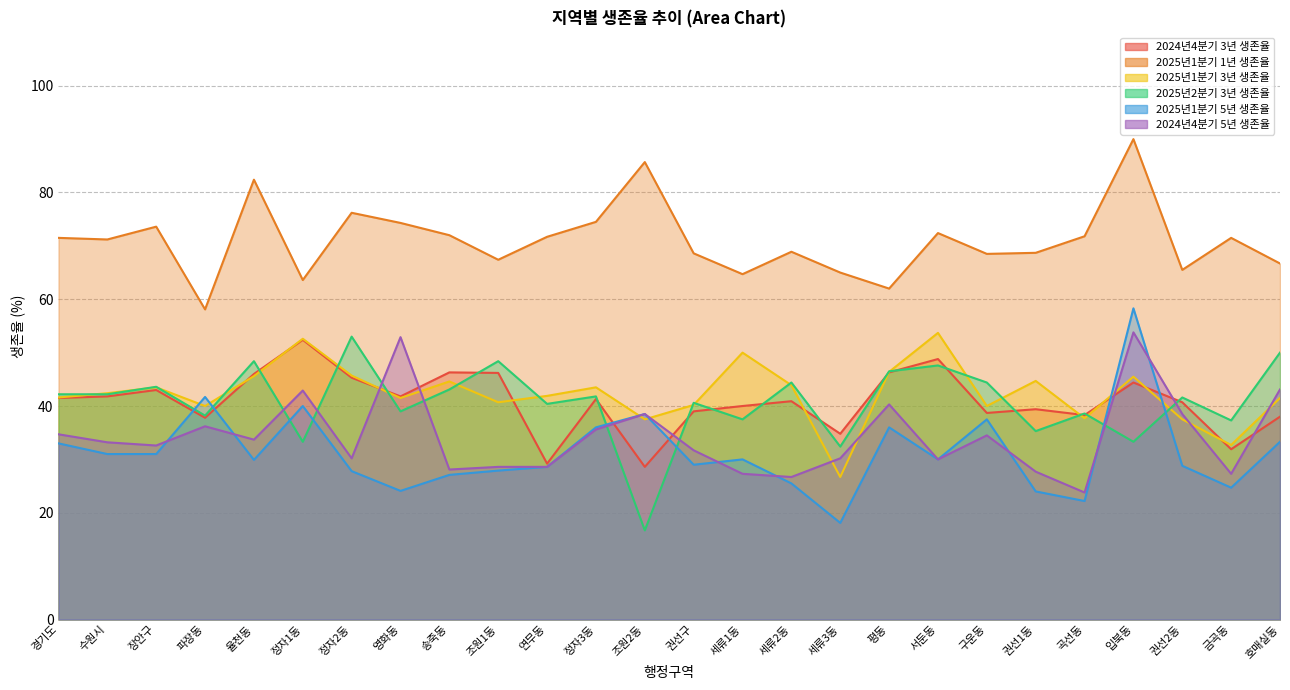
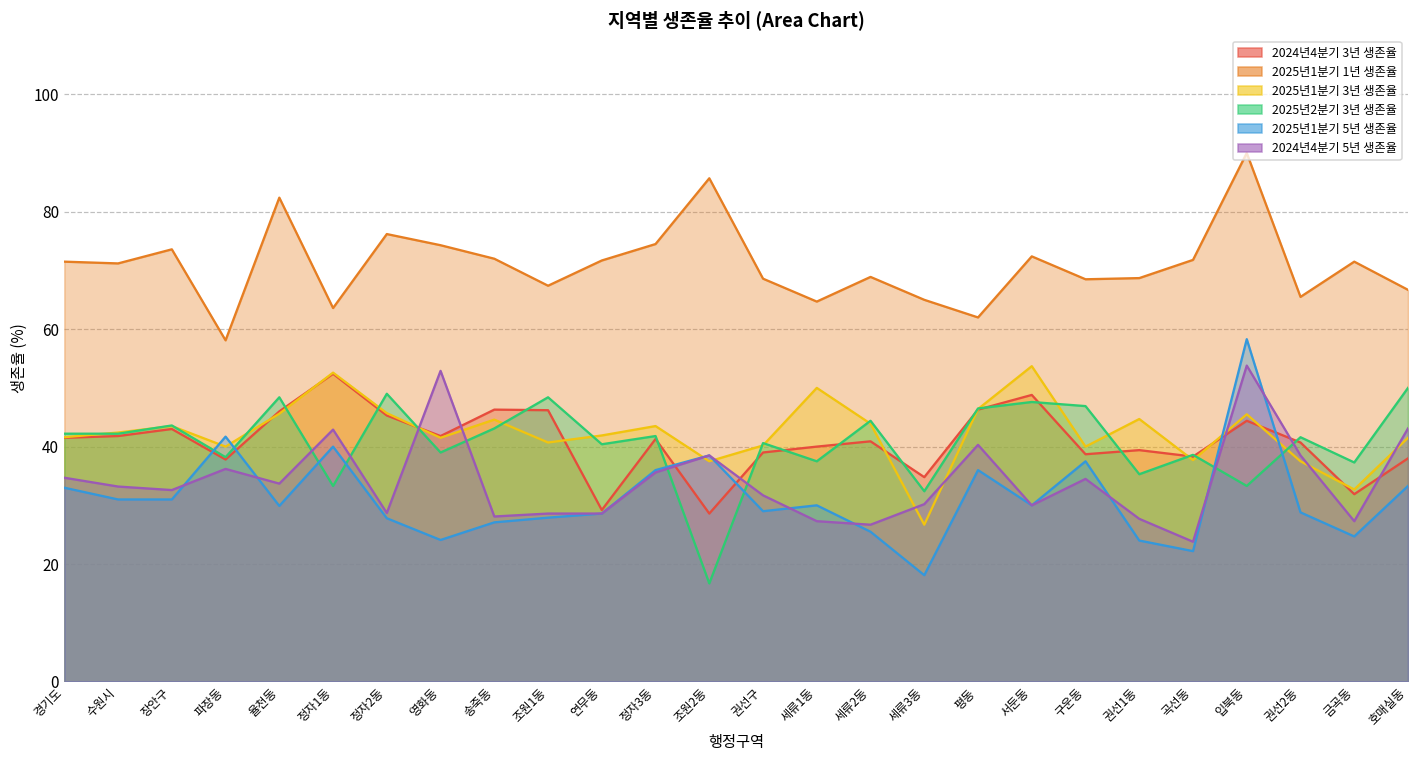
2025년2분기 3년 생존율, 정자2동: 53 -> 49
2024년4분기 5년 생존율, 정자2동: 30 -> 29
2025년2분기 3년 생존율, 구운동: 44 -> 47
